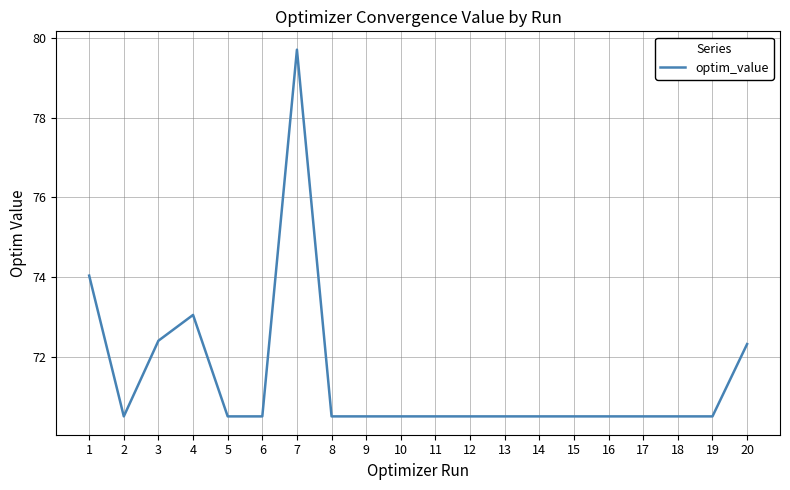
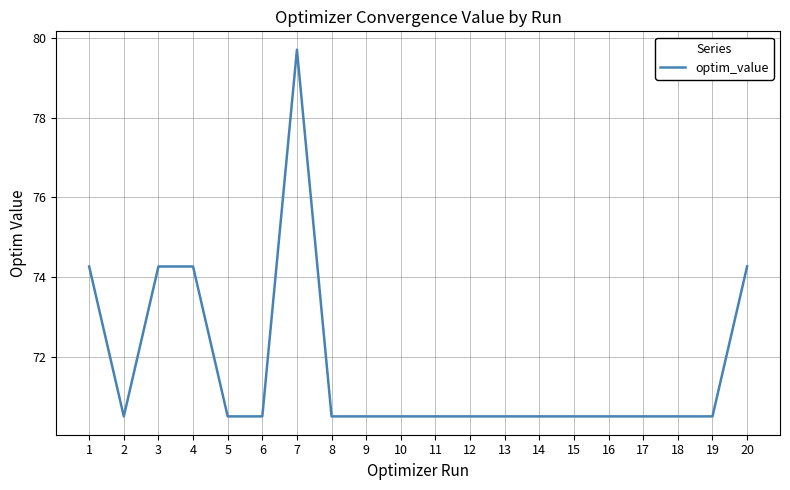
1: 74.0 -> 74.3
3: 72.4 -> 74.3
4: 73.0 -> 74.3
20: 72.3 -> 74.3
